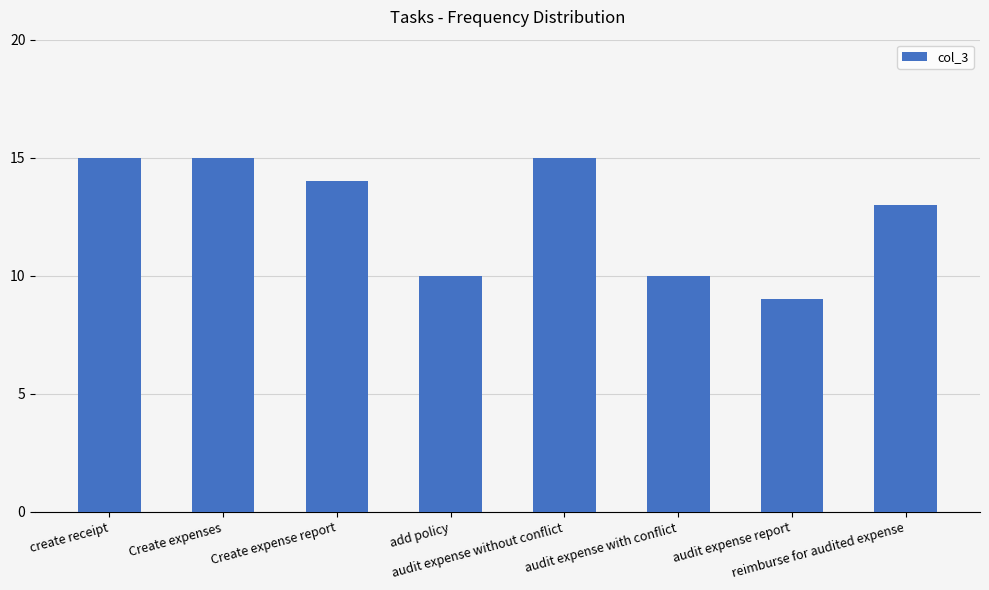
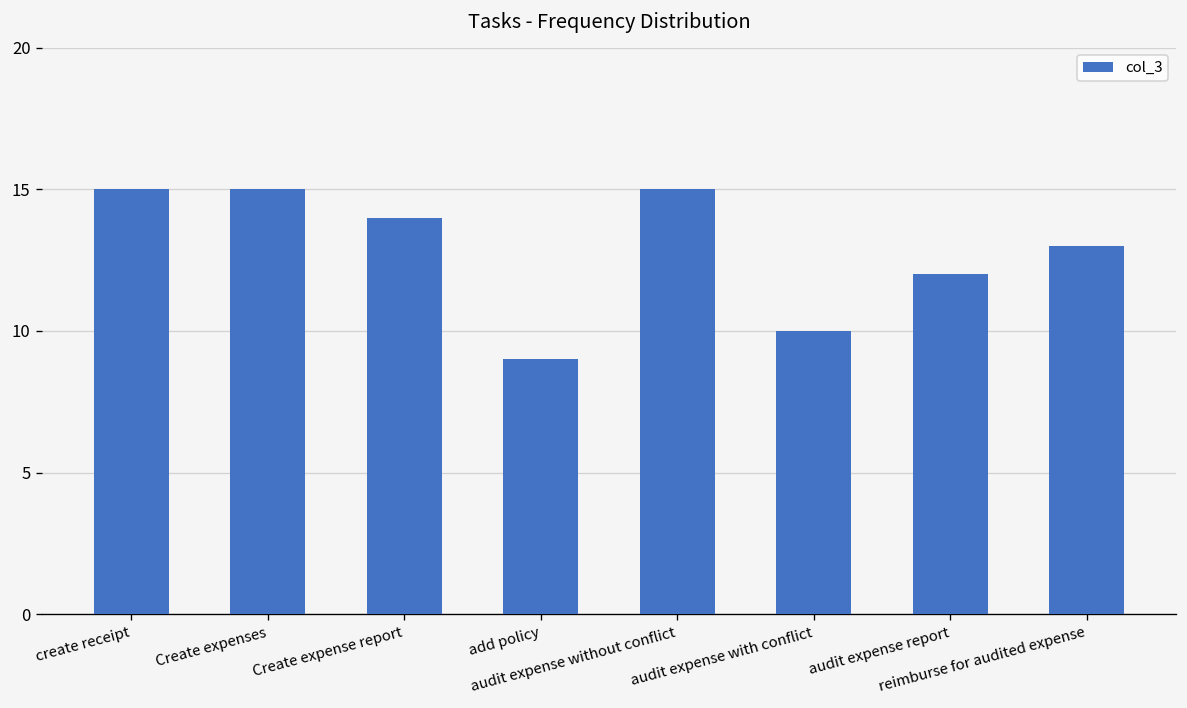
add policy: 10 -> 9
audit expense report: 9 -> 12
